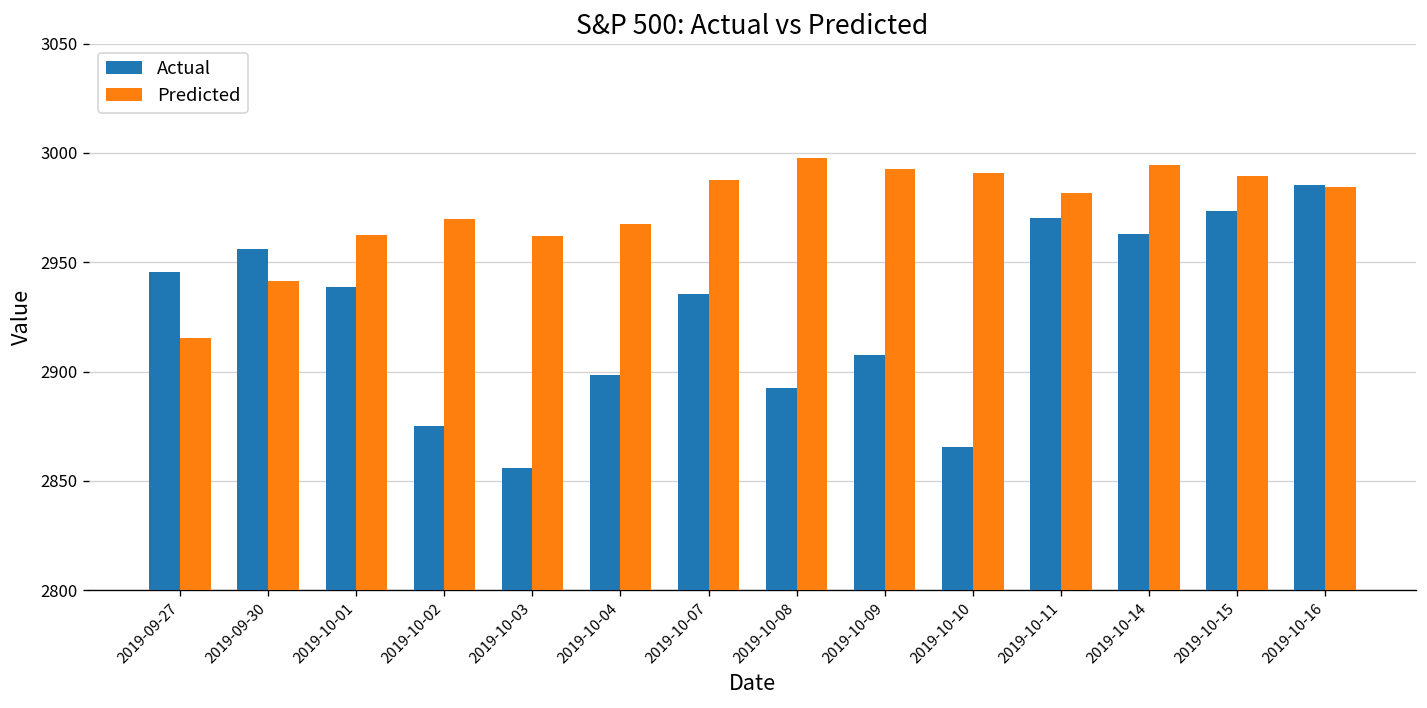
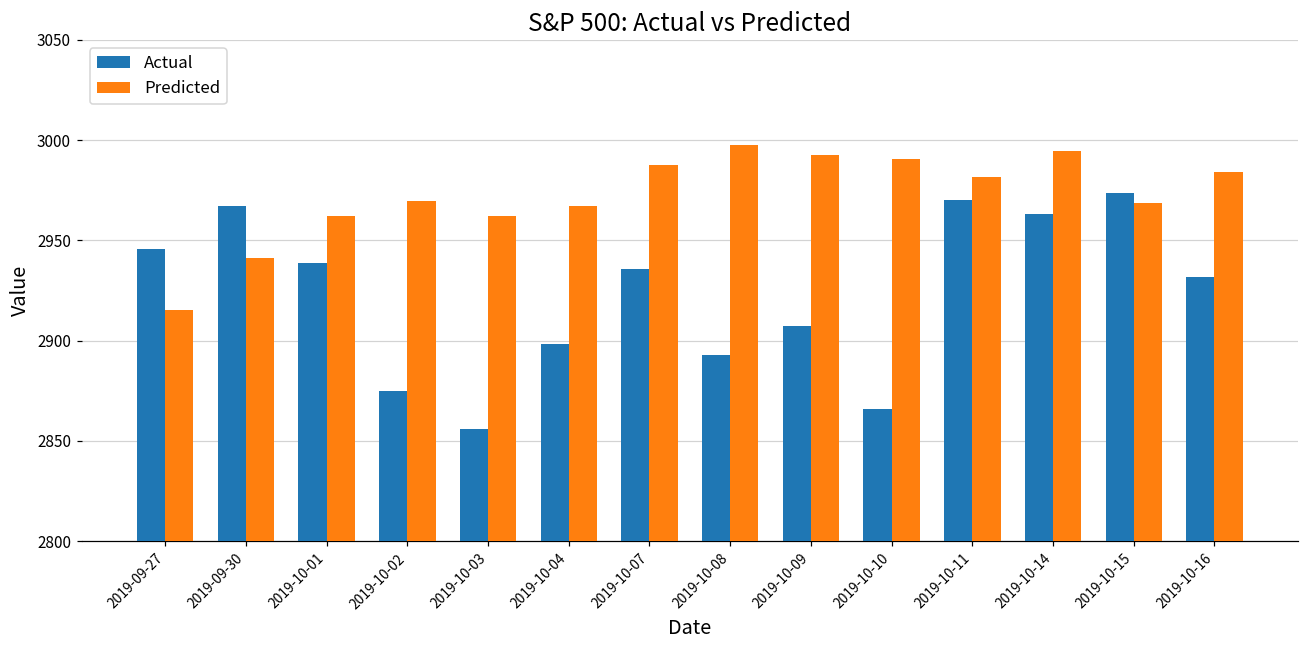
Actual, 2019-09-30: 2956 -> 2967
Predicted, 2019-10-15: 2990 -> 2969
Actual, 2019-10-16: 2985 -> 2932
